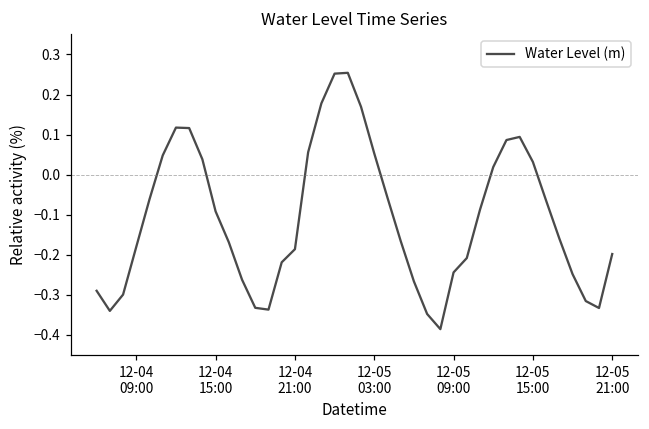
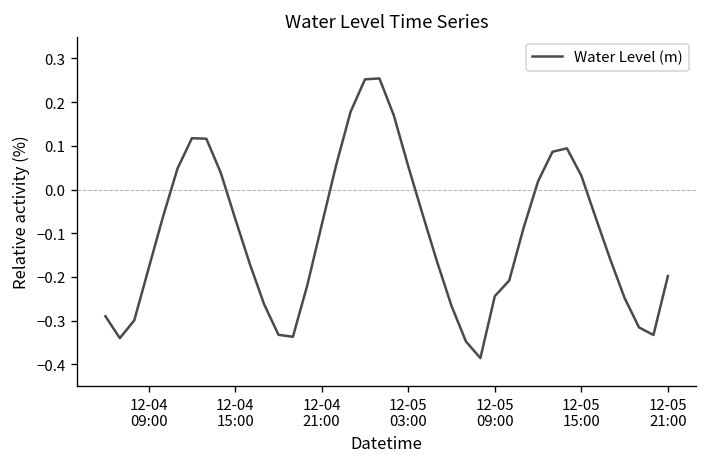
12-04 15:00: -0.09 -> -0.07
12-04 21:00: -0.19 -> -0.08
